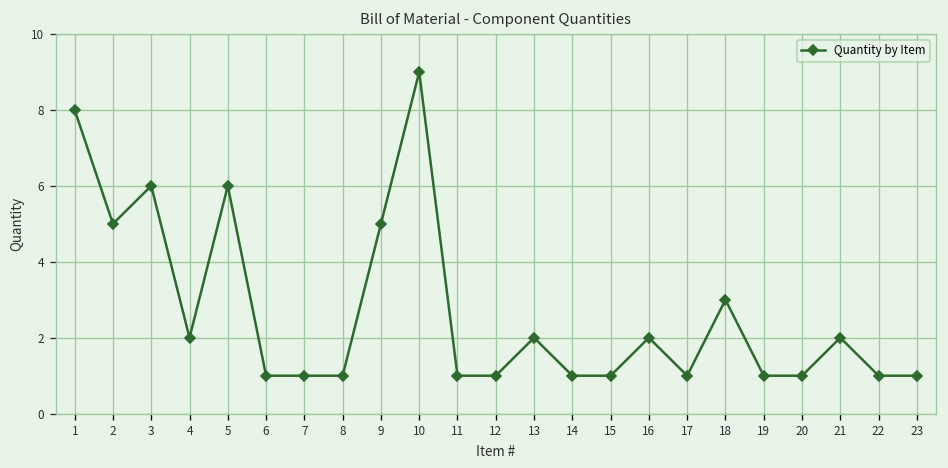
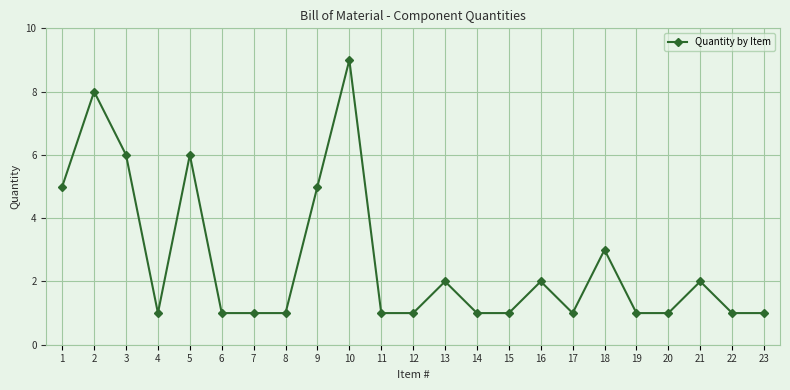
1: 8 -> 5
2: 5 -> 8
4: 2 -> 1
